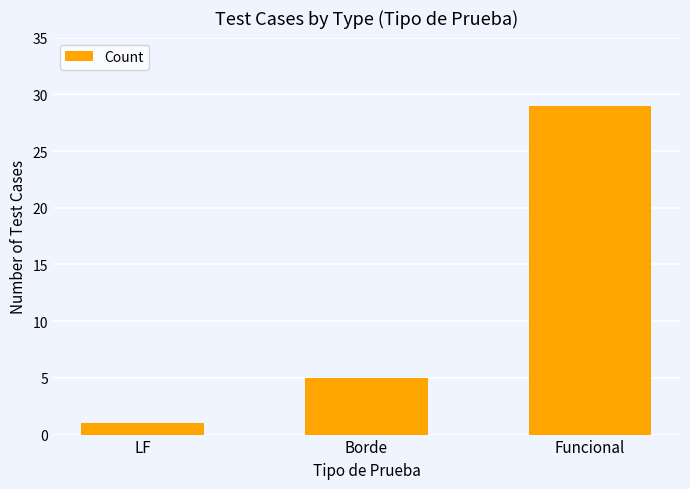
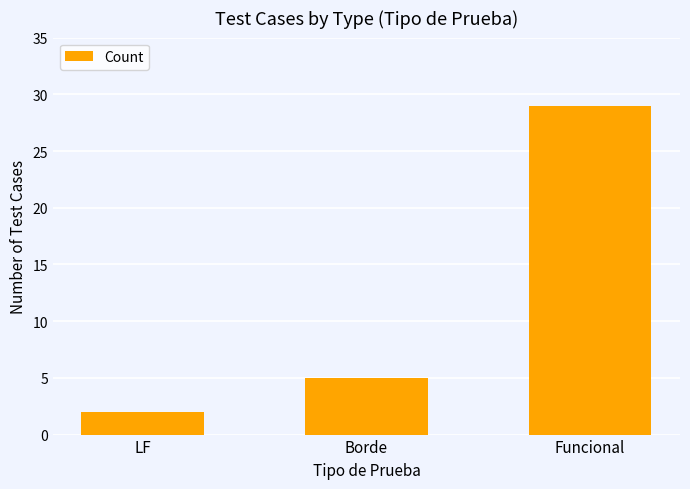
LF: 1 -> 2
